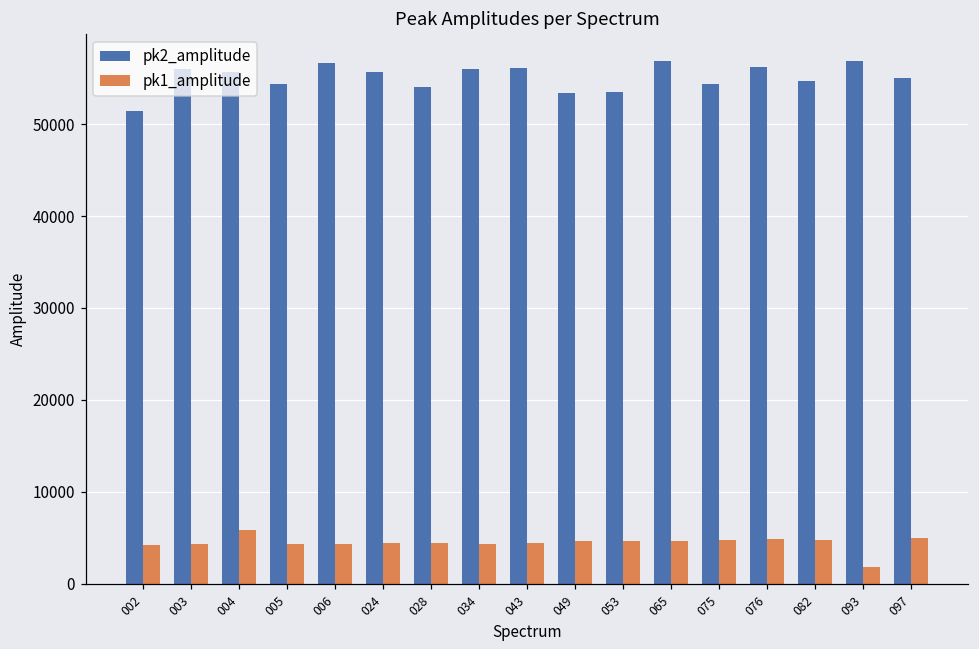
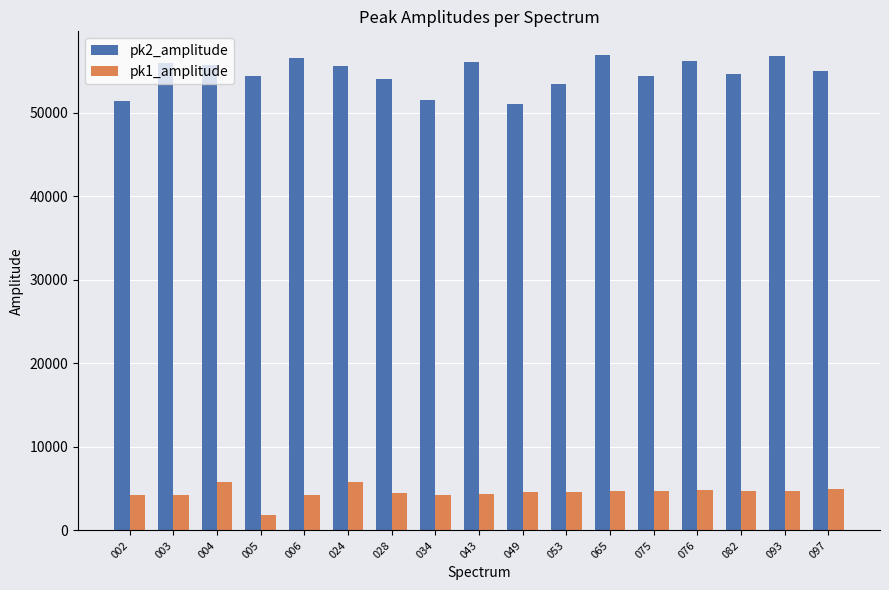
pk1_amplitude, 005: 4000 -> 2000
pk1_amplitude, 024: 4000 -> 6000
pk2_amplitude, 034: 56000 -> 51000
pk2_amplitude, 049: 53000 -> 51000
pk1_amplitude, 093: 2000 -> 5000
